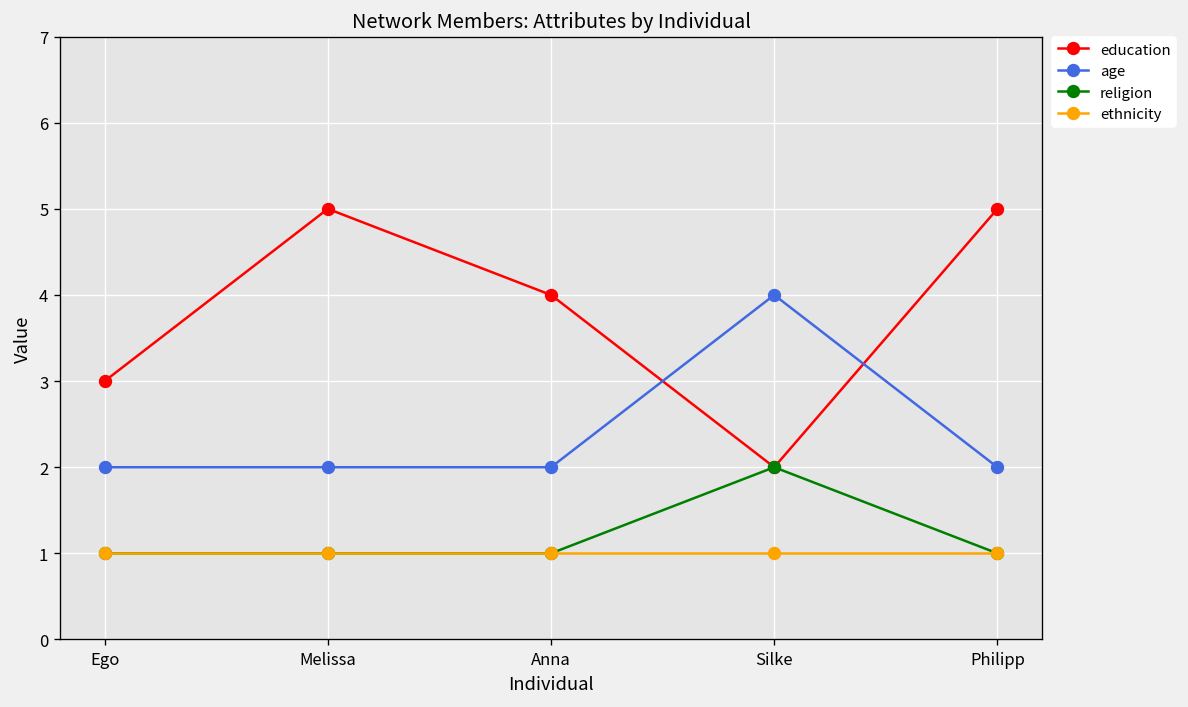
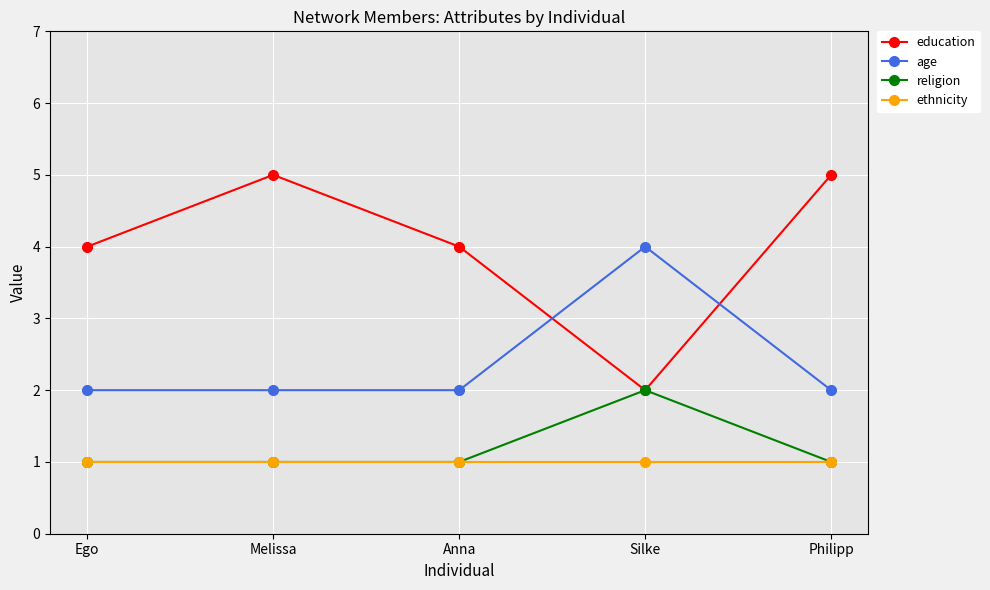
education, Ego: 3 -> 4
